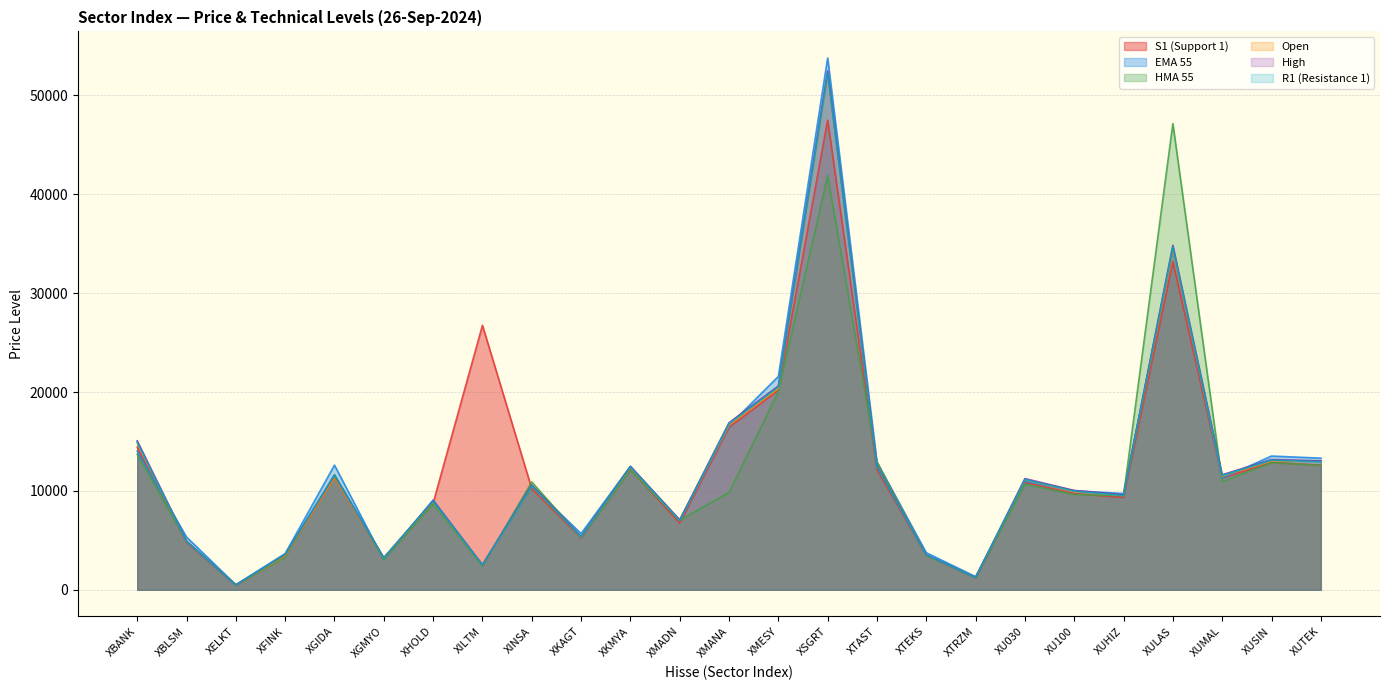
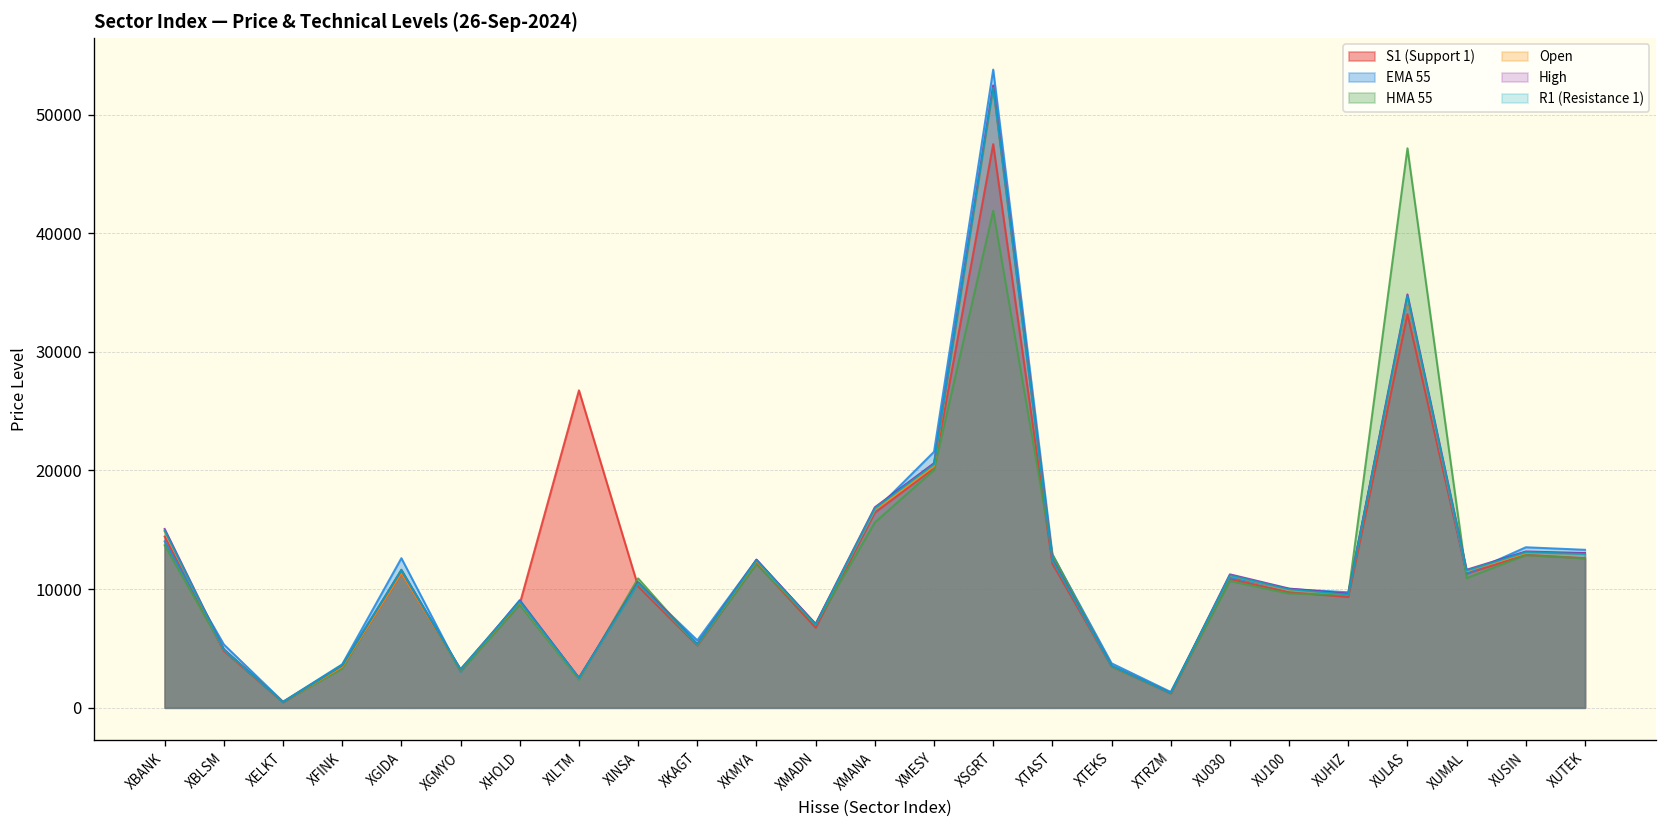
HMA 55, XMANA: 10000 -> 16000
